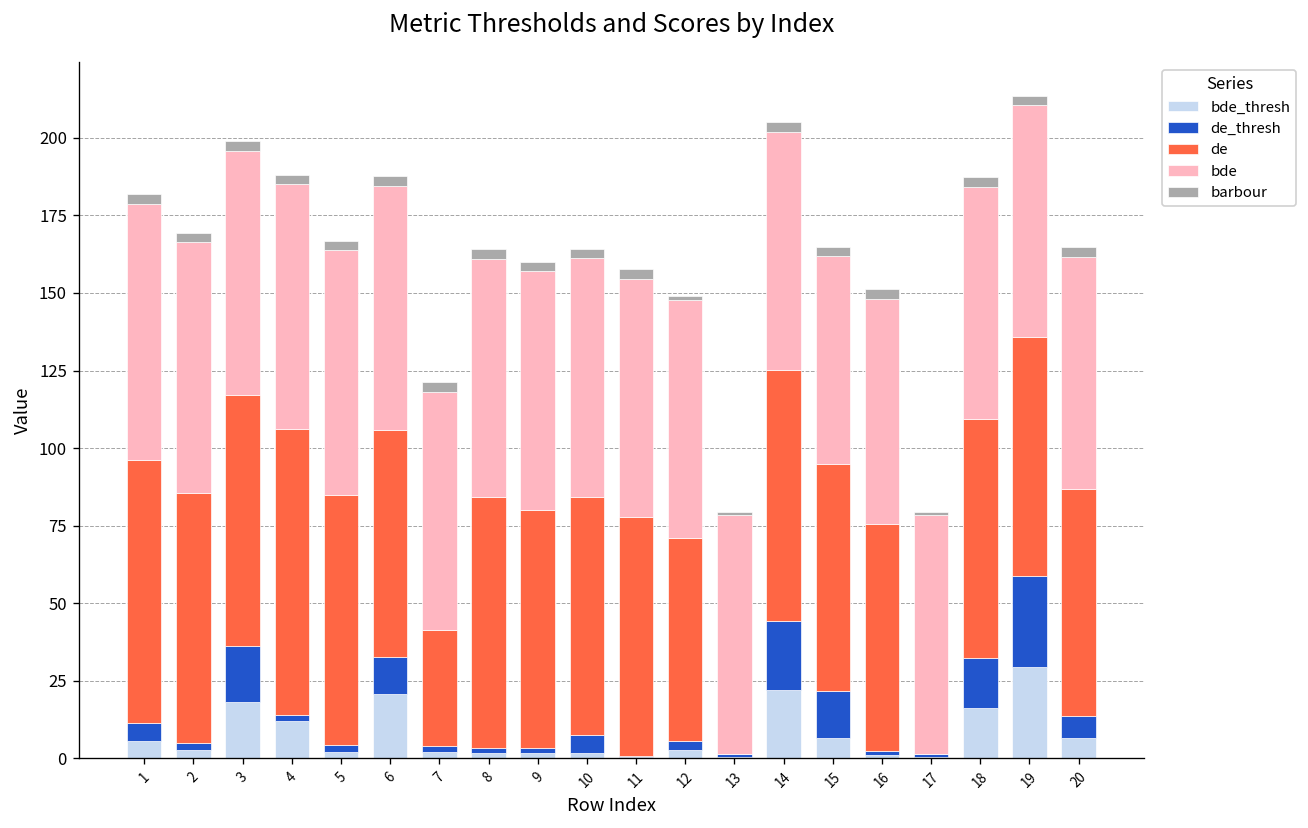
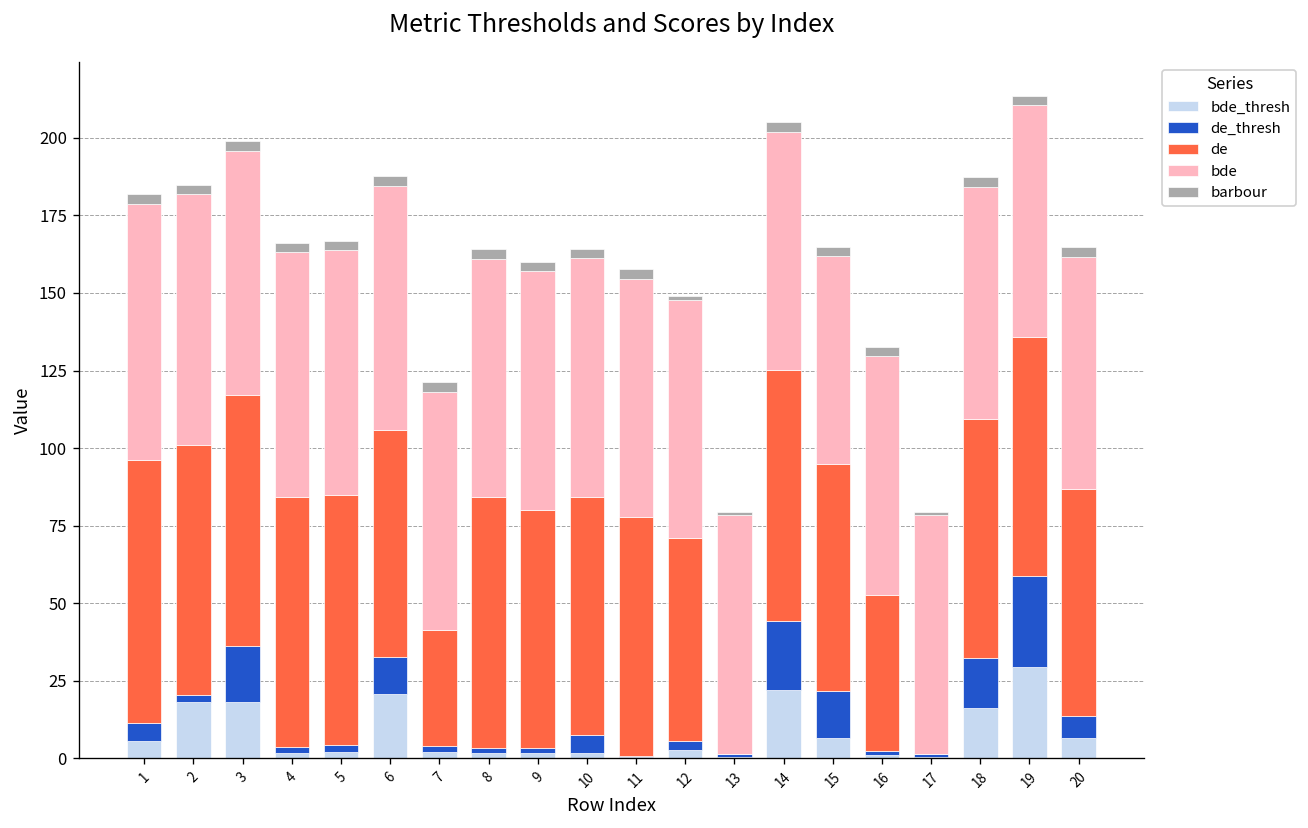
bde_thresh, 2: 3 -> 18
bde_thresh, 4: 12 -> 2
de, 4: 92 -> 81
de, 16: 73 -> 50
bde, 16: 73 -> 77
